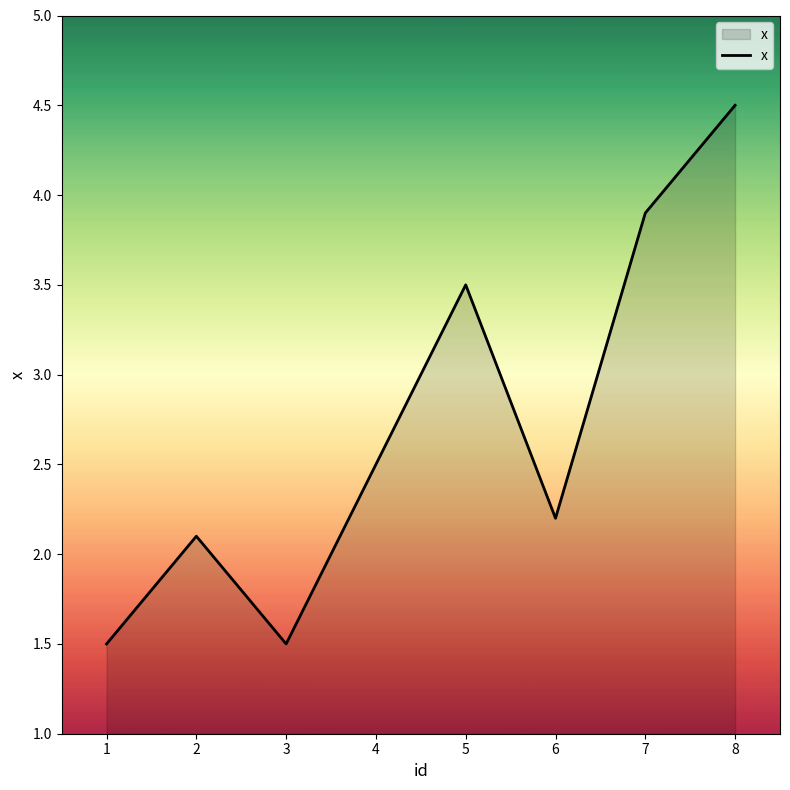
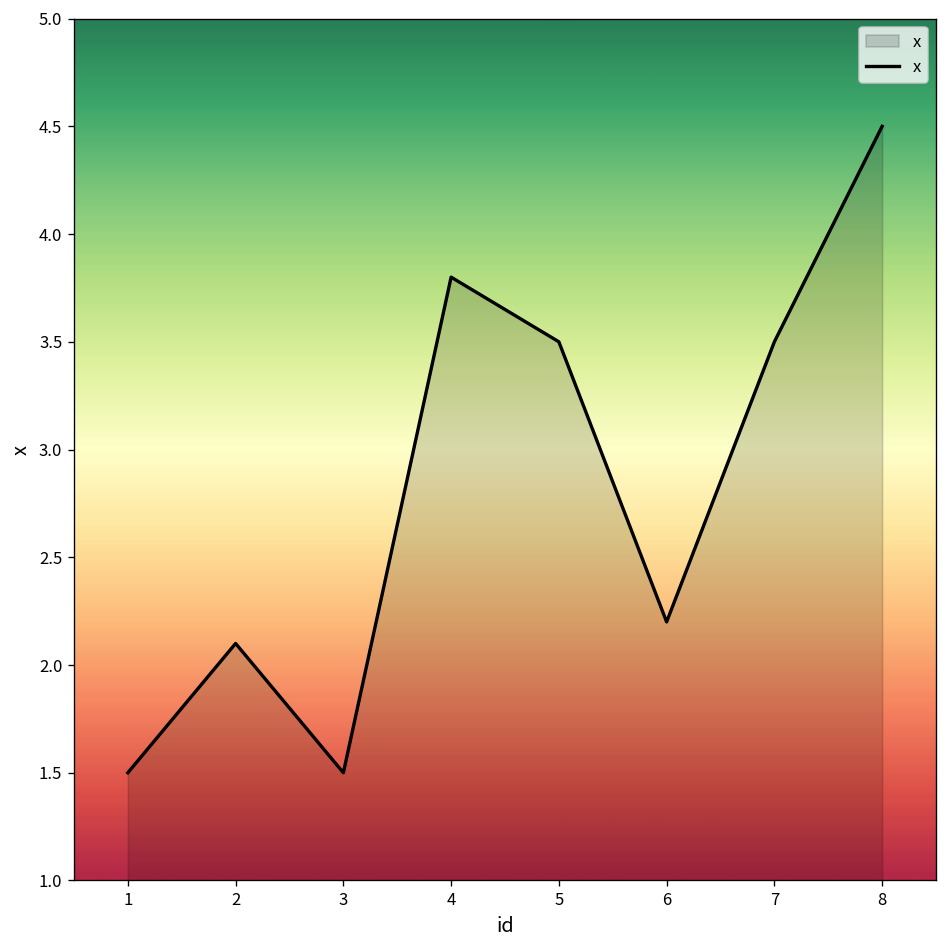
4: 2.5 -> 3.8
7: 3.9 -> 3.5
